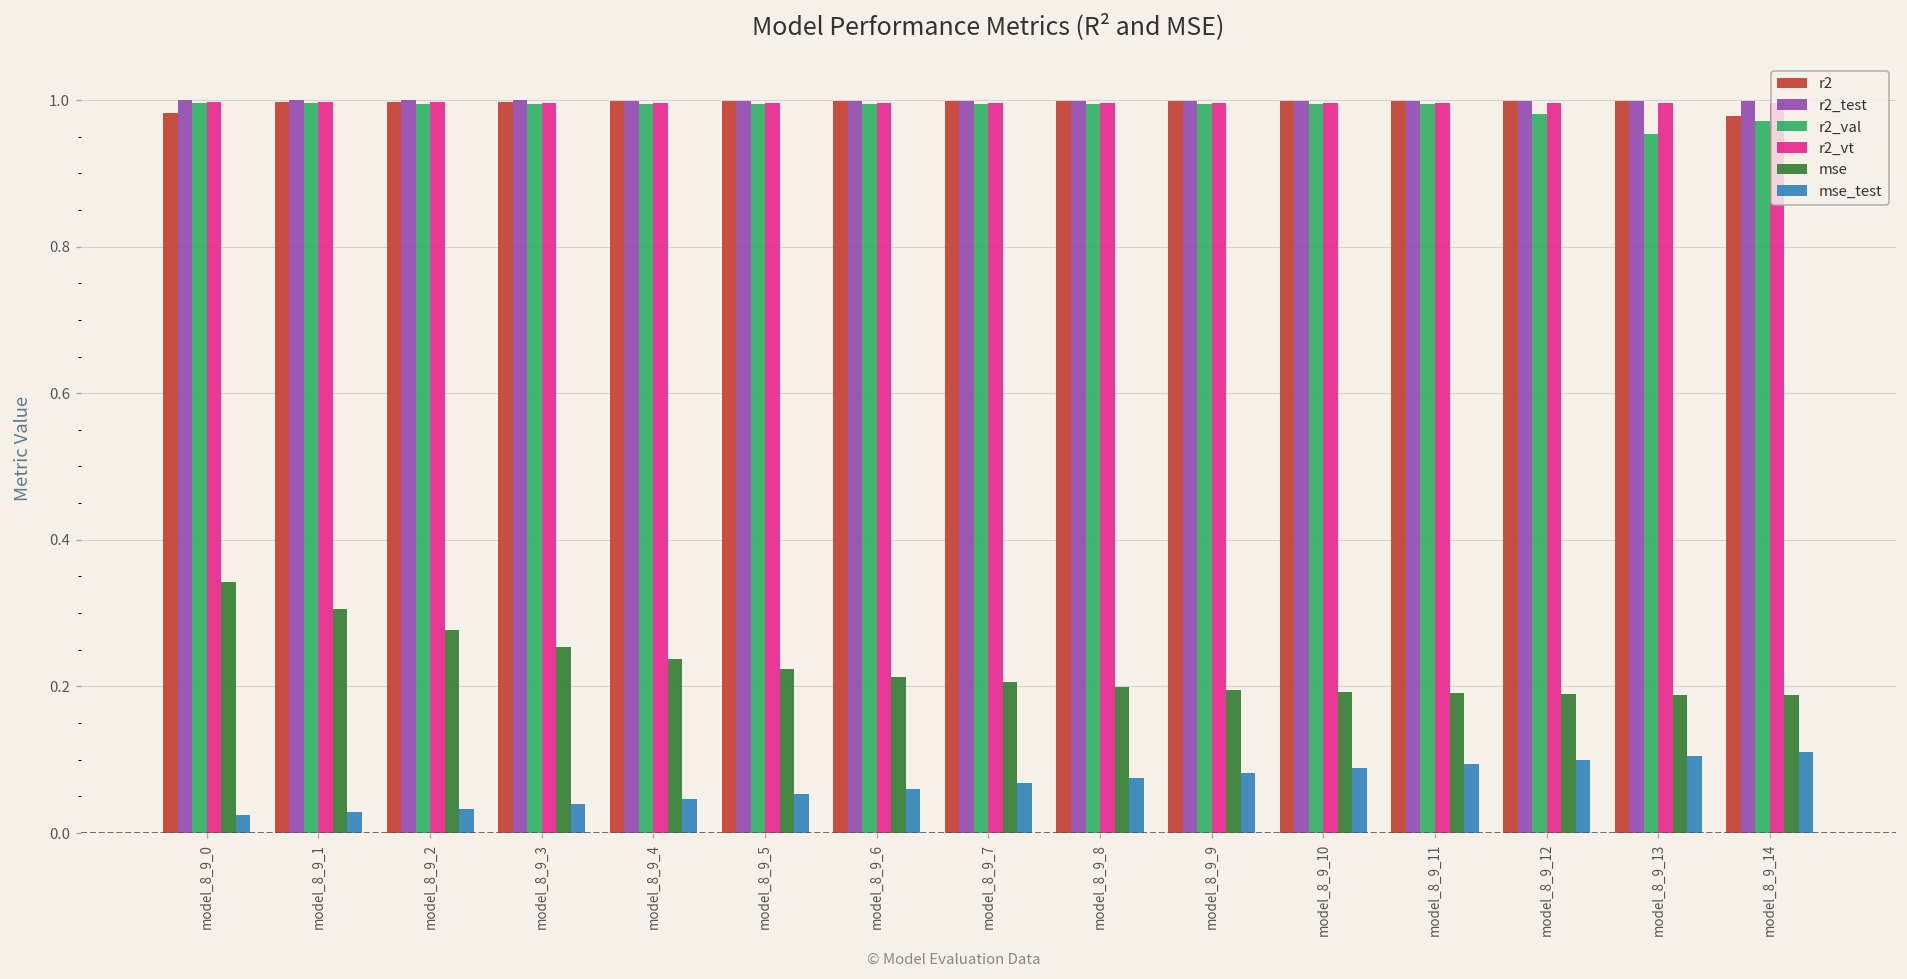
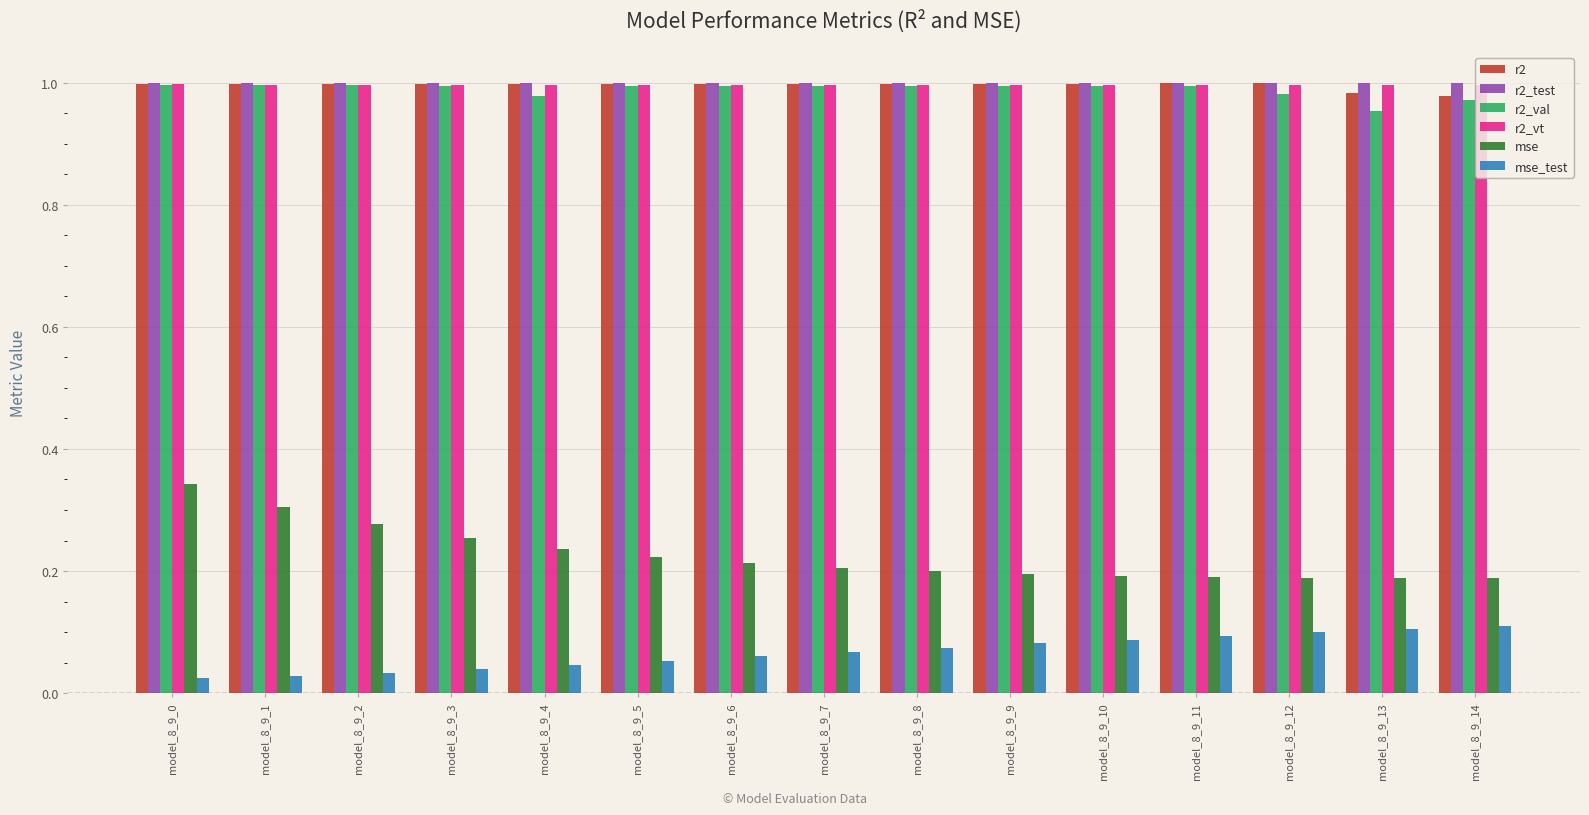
r2, model_8_9_0: 0.98 -> 1.00
r2_val, model_8_9_4: 1.00 -> 0.98
r2, model_8_9_13: 1.00 -> 0.98
